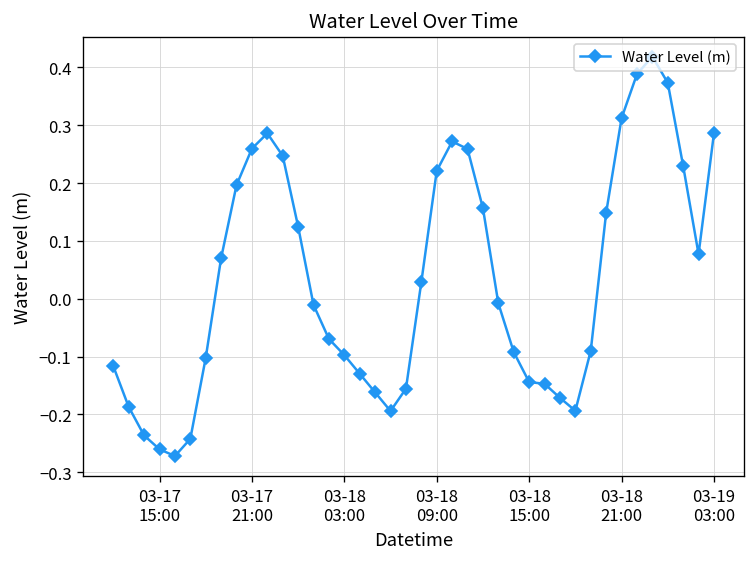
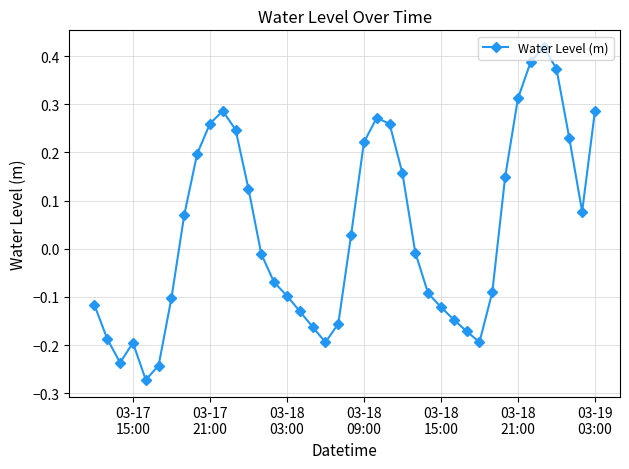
03-17 15:00: -0.26 -> -0.20
03-18 15:00: -0.14 -> -0.12
